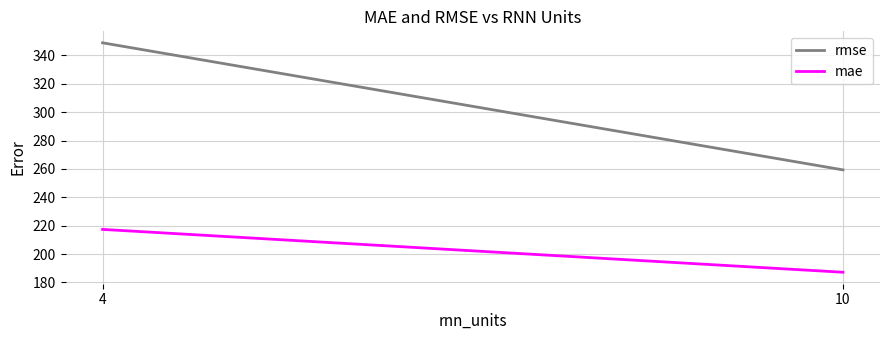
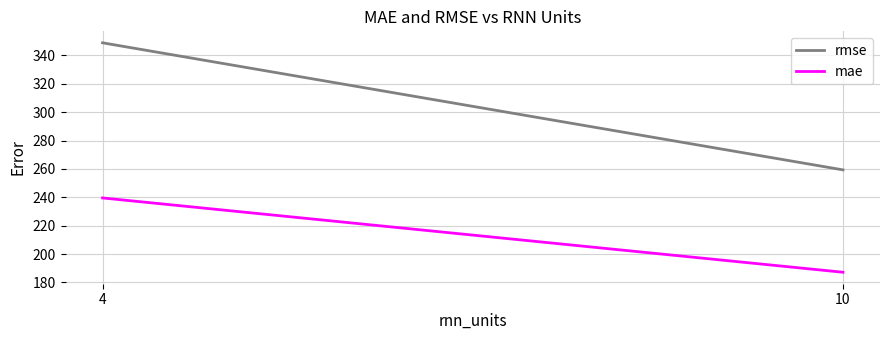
mae, 4: 217 -> 240
